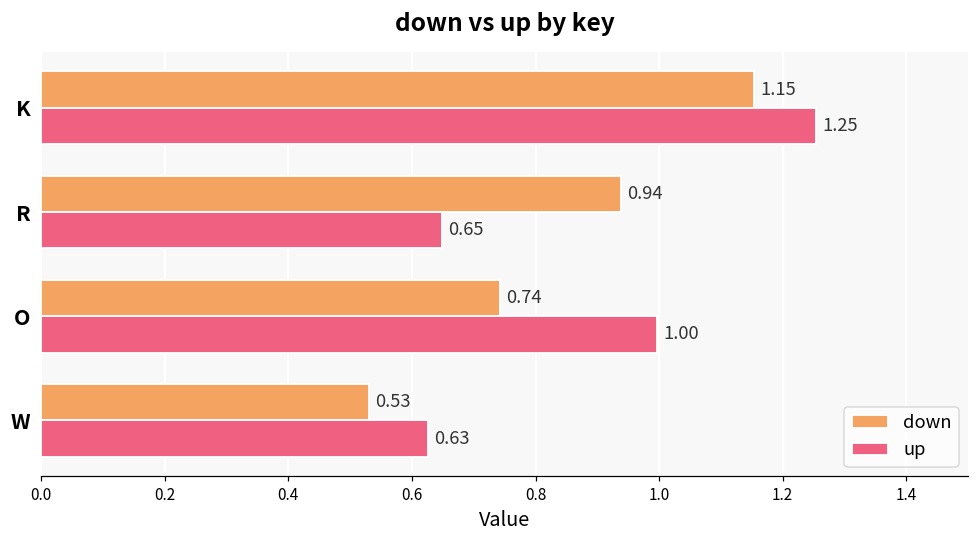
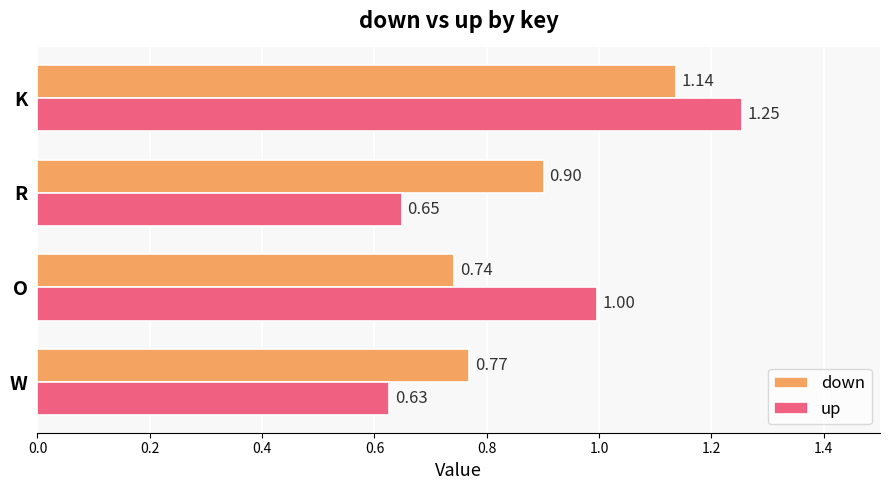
down, K: 1.15 -> 1.14
down, R: 0.94 -> 0.90
down, W: 0.53 -> 0.77
